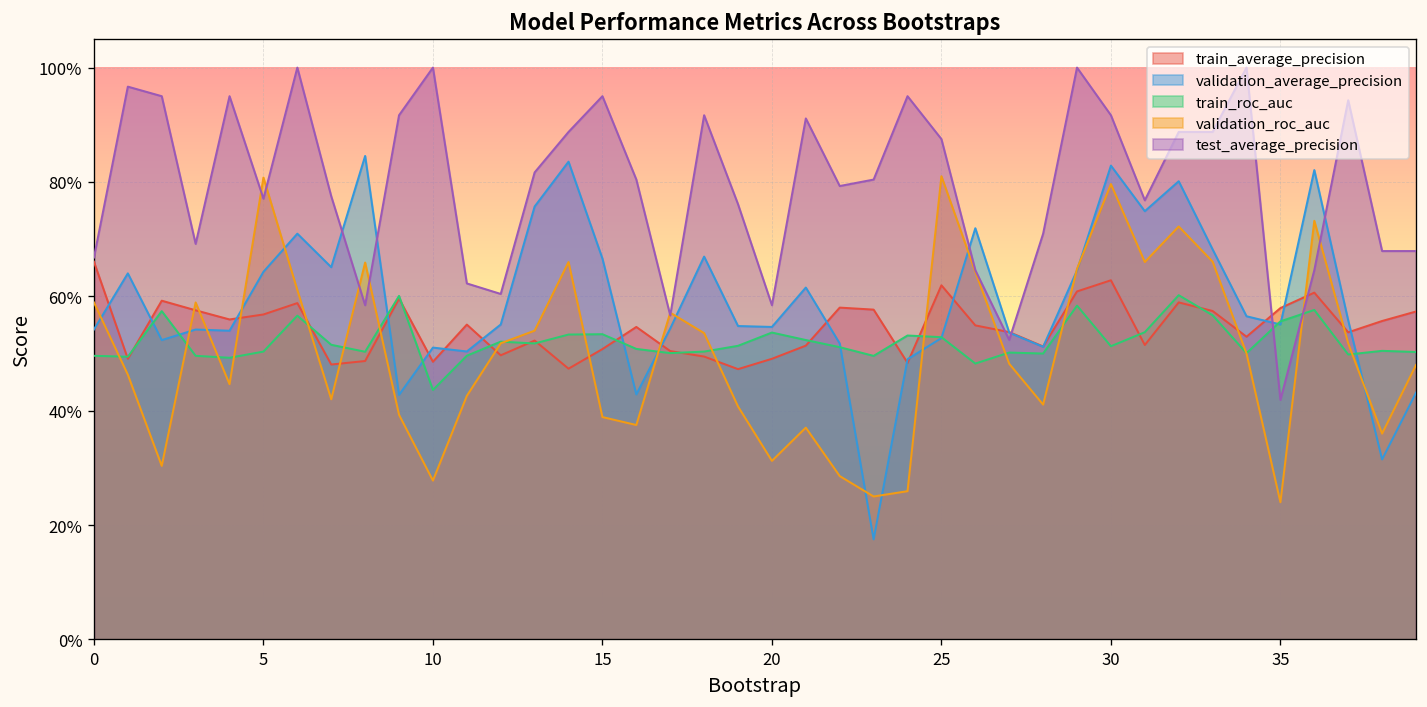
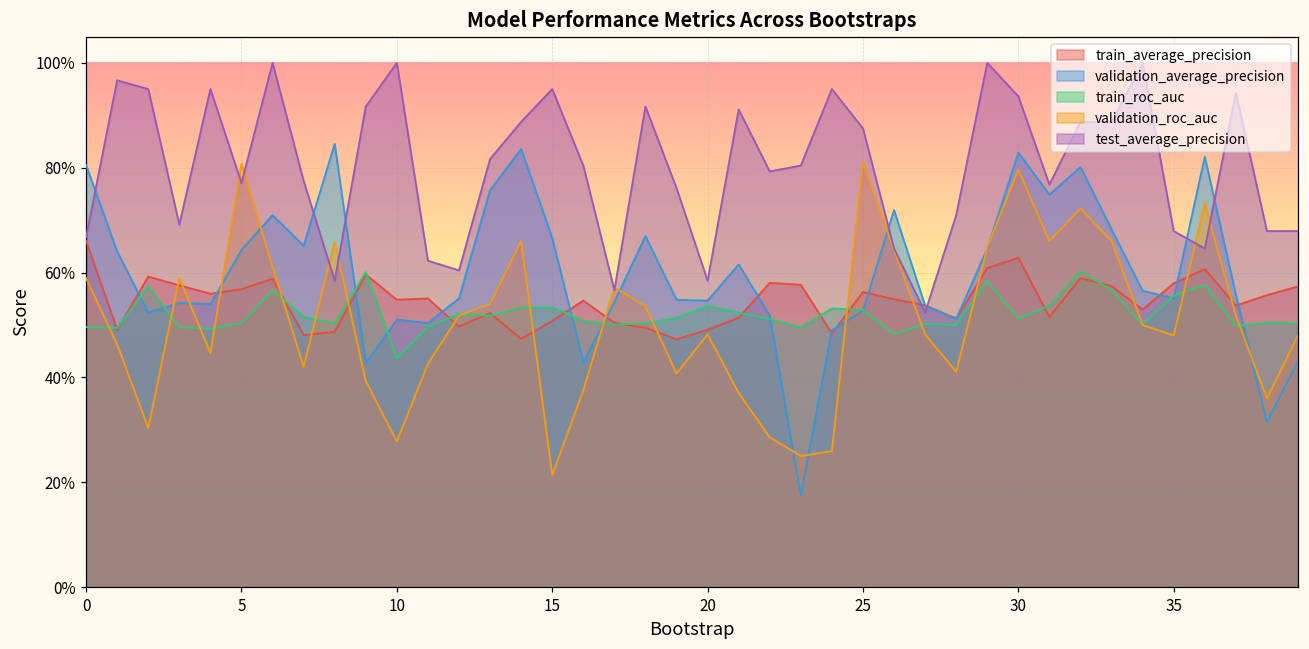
validation_average_precision, 0: 54% -> 81%
train_average_precision, 10: 49% -> 55%
validation_roc_auc, 15: 39% -> 21%
validation_roc_auc, 20: 31% -> 48%
train_average_precision, 25: 62% -> 56%
test_average_precision, 30: 92% -> 94%
validation_roc_auc, 35: 24% -> 48%
test_average_precision, 35: 42% -> 68%
